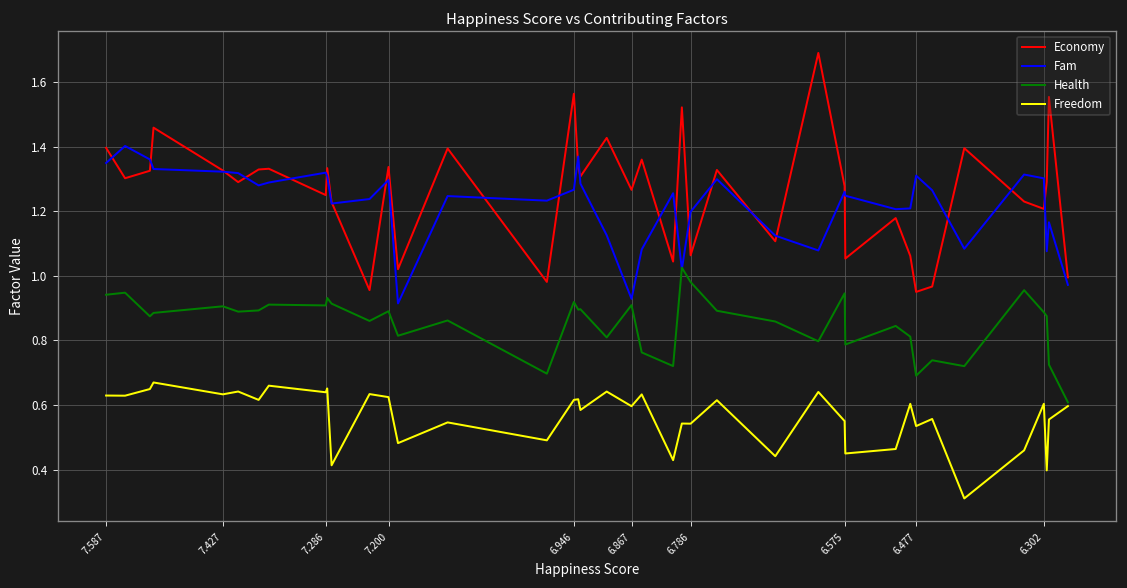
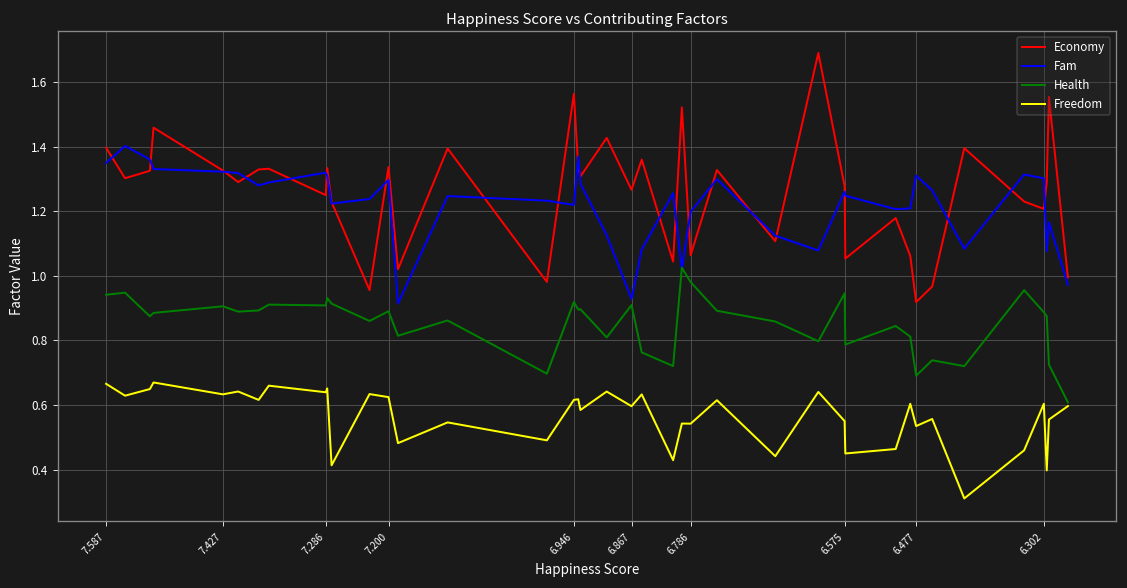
Freedom, 7.587: 0.63 -> 0.67
Fam, 6.946: 1.27 -> 1.22
Economy, 6.477: 0.95 -> 0.92
